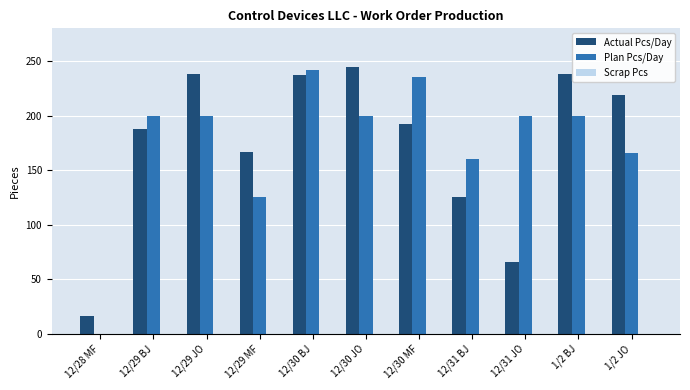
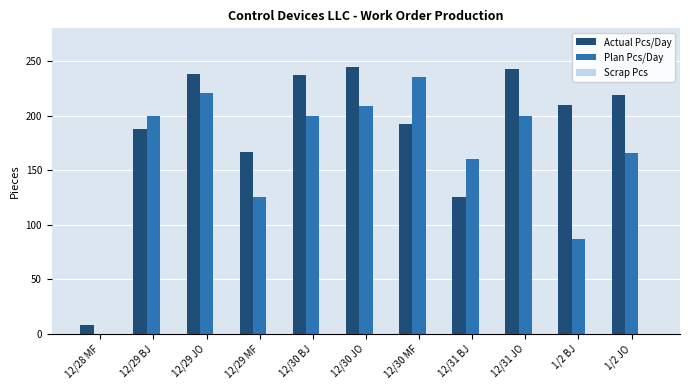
Actual Pcs/Day, 12/28 MF: 16 -> 8
Plan Pcs/Day, 12/29 JO: 200 -> 221
Plan Pcs/Day, 12/30 BJ: 242 -> 200
Plan Pcs/Day, 12/30 JO: 200 -> 209
Actual Pcs/Day, 12/31 JO: 66 -> 243
Actual Pcs/Day, 1/2 BJ: 238 -> 210
Plan Pcs/Day, 1/2 BJ: 200 -> 87
